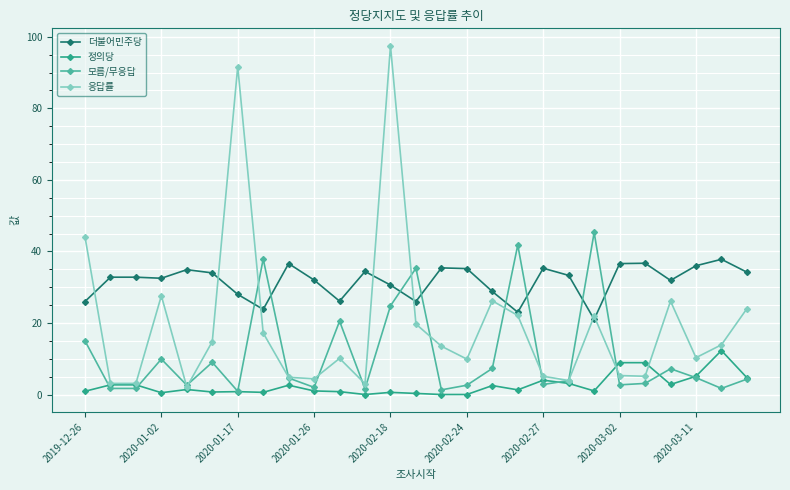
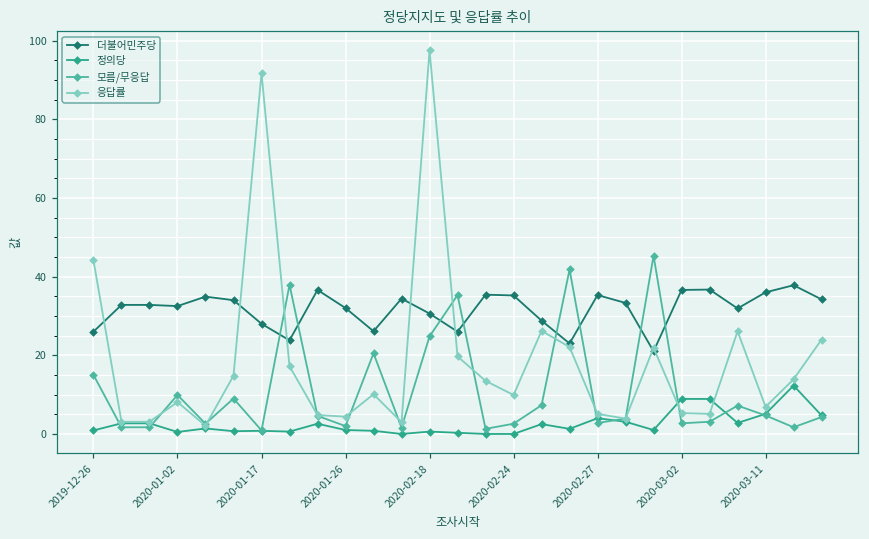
응답률, 2020-01-02: 28 -> 8
응답률, 2020-03-11: 10 -> 7
